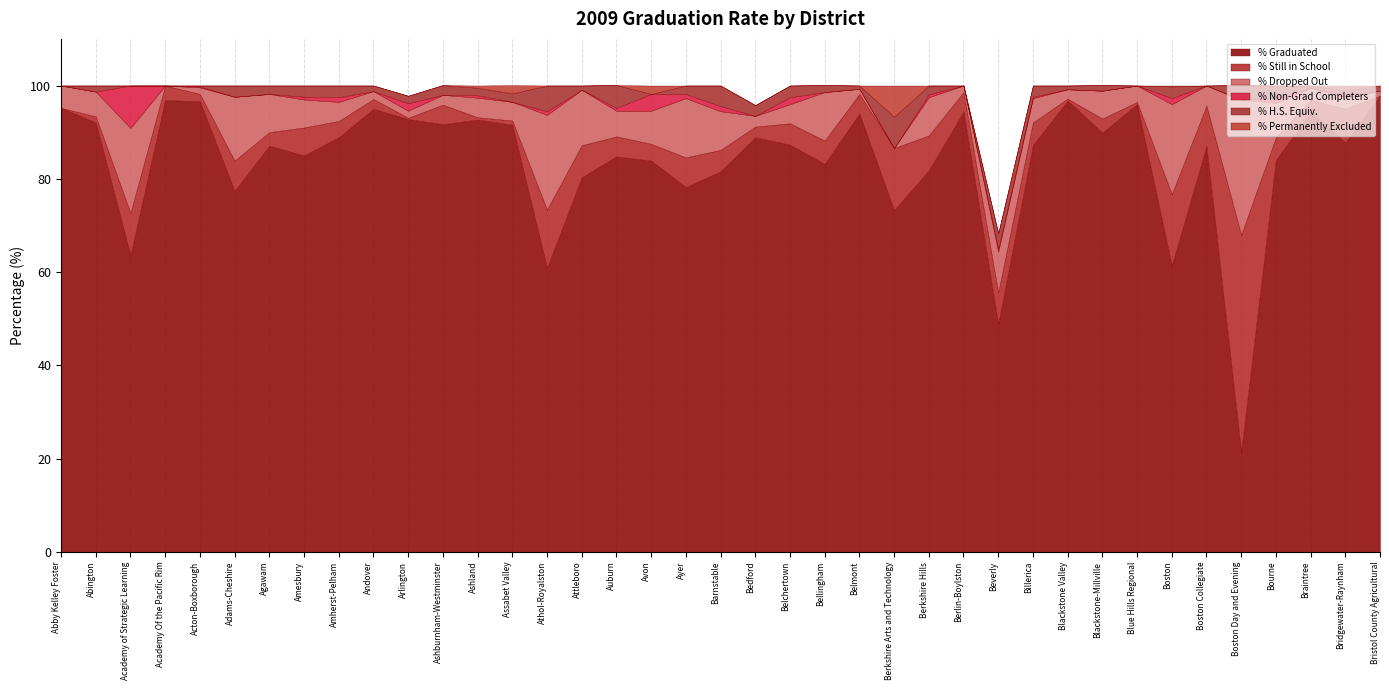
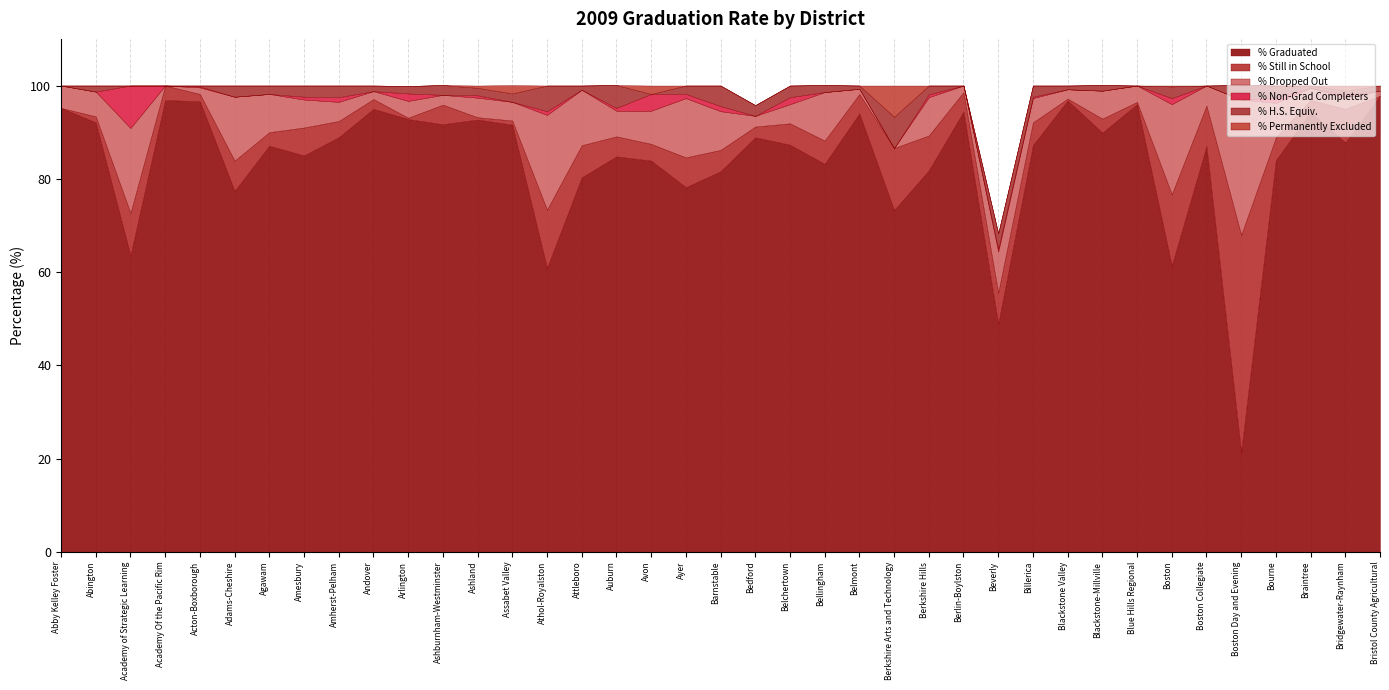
% Dropped Out, Arlington: 2 -> 4
